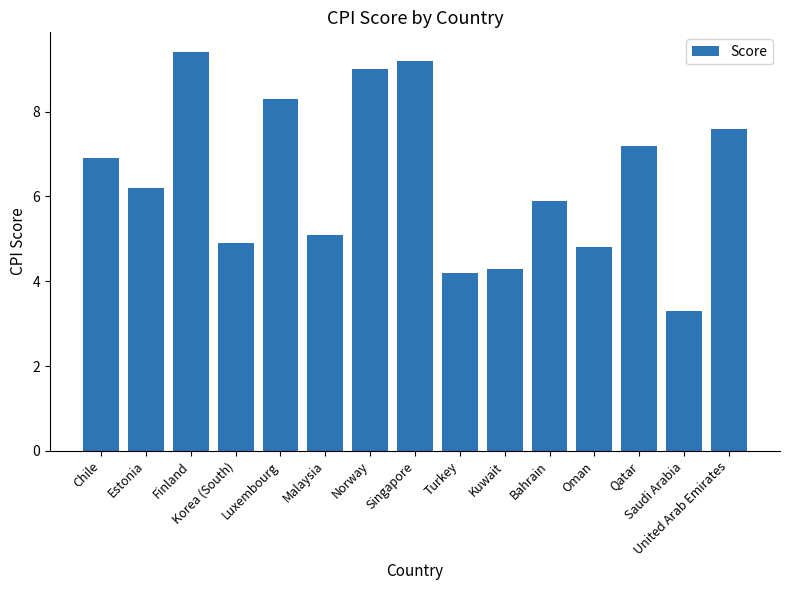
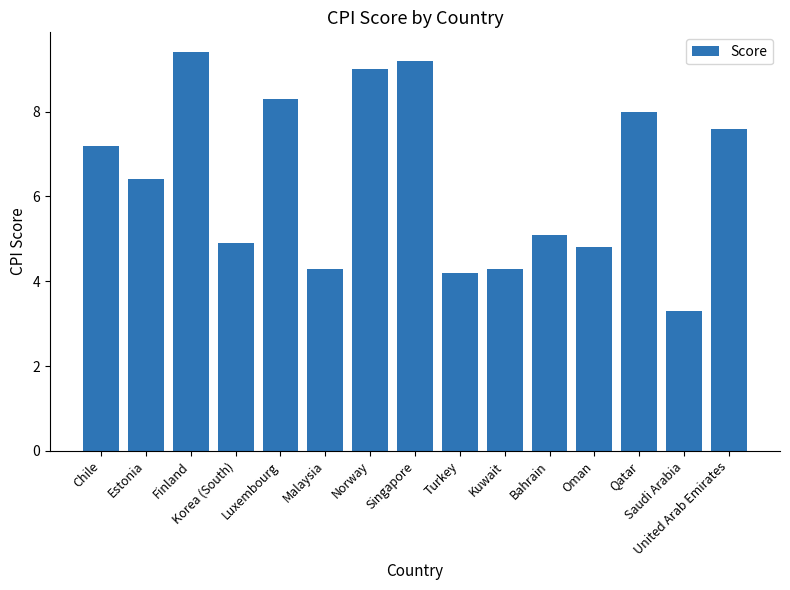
Chile: 6.9 -> 7.2
Estonia: 6.2 -> 6.4
Malaysia: 5.1 -> 4.3
Bahrain: 5.9 -> 5.1
Qatar: 7.2 -> 8.0
